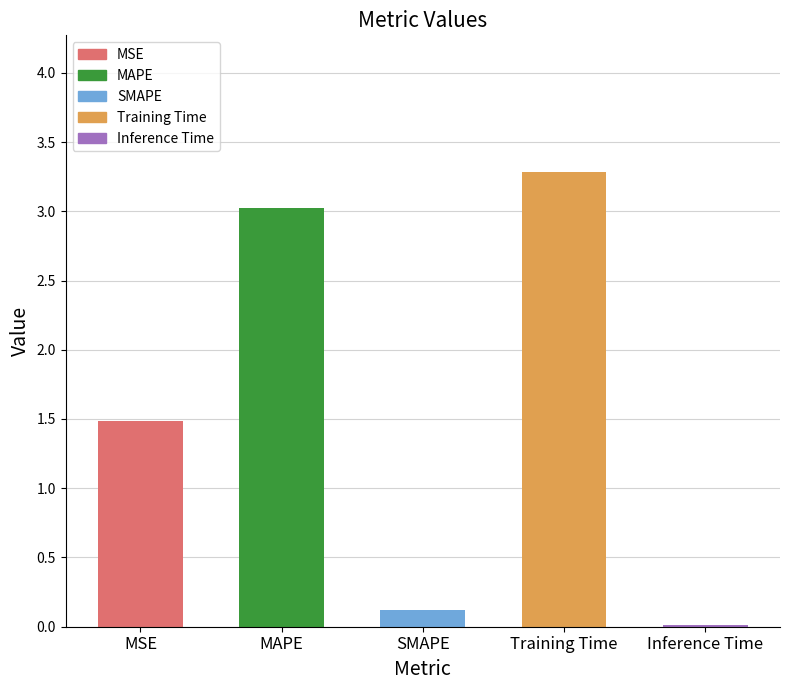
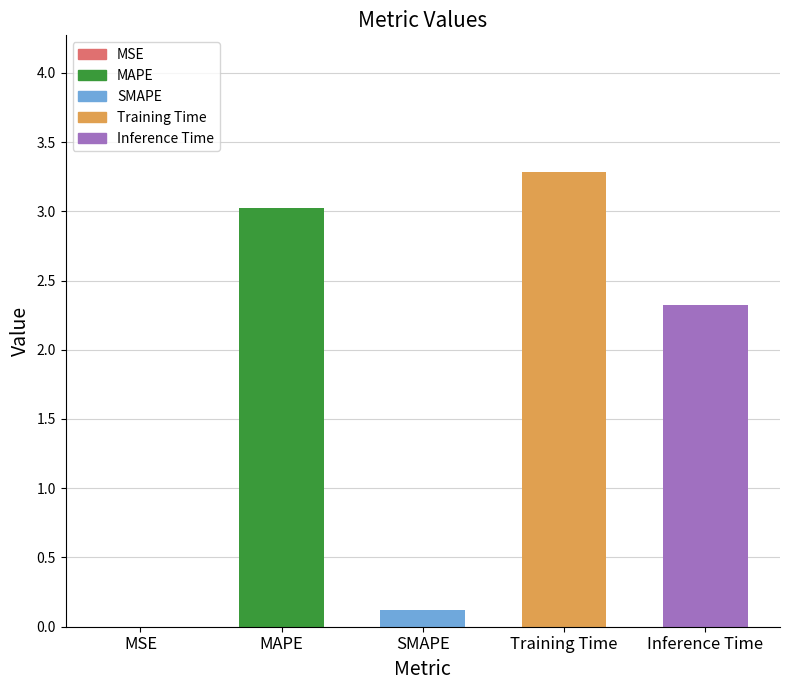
MSE: 1.49 -> 0.00
Inference Time: 0.01 -> 2.33
